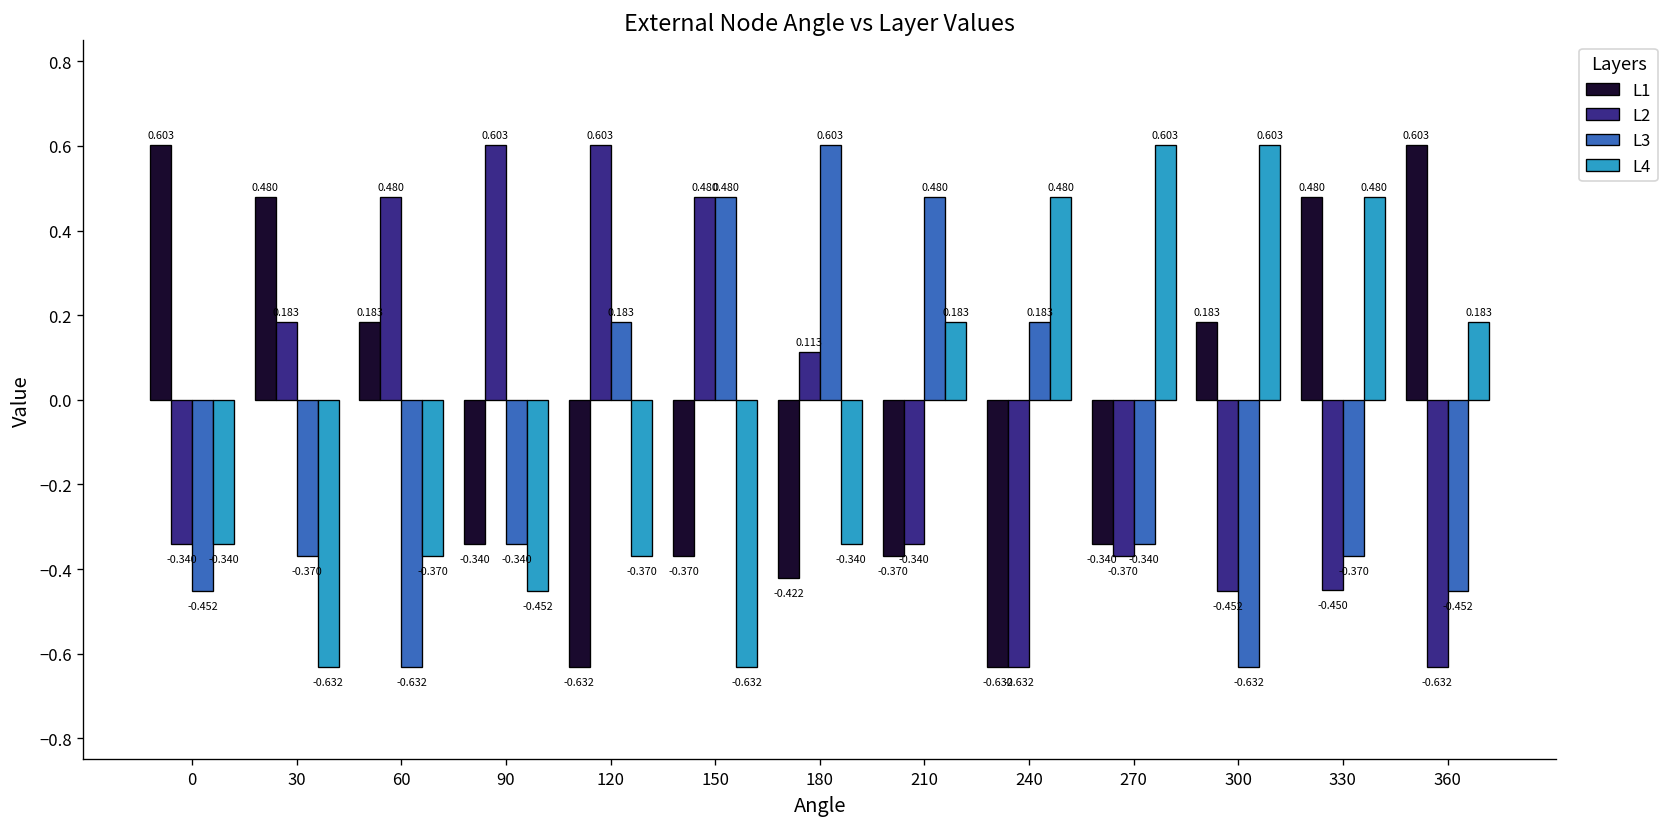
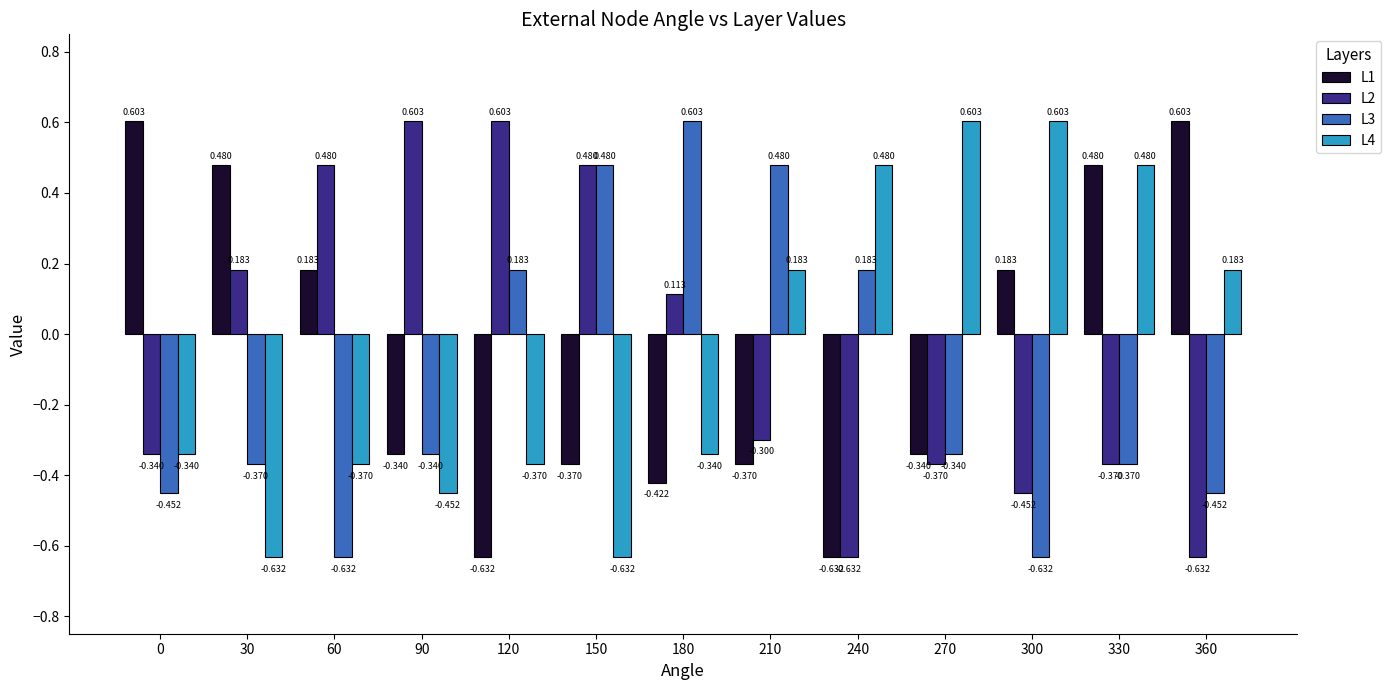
L2, 210: -0.340 -> -0.300
L2, 330: -0.450 -> -0.370
